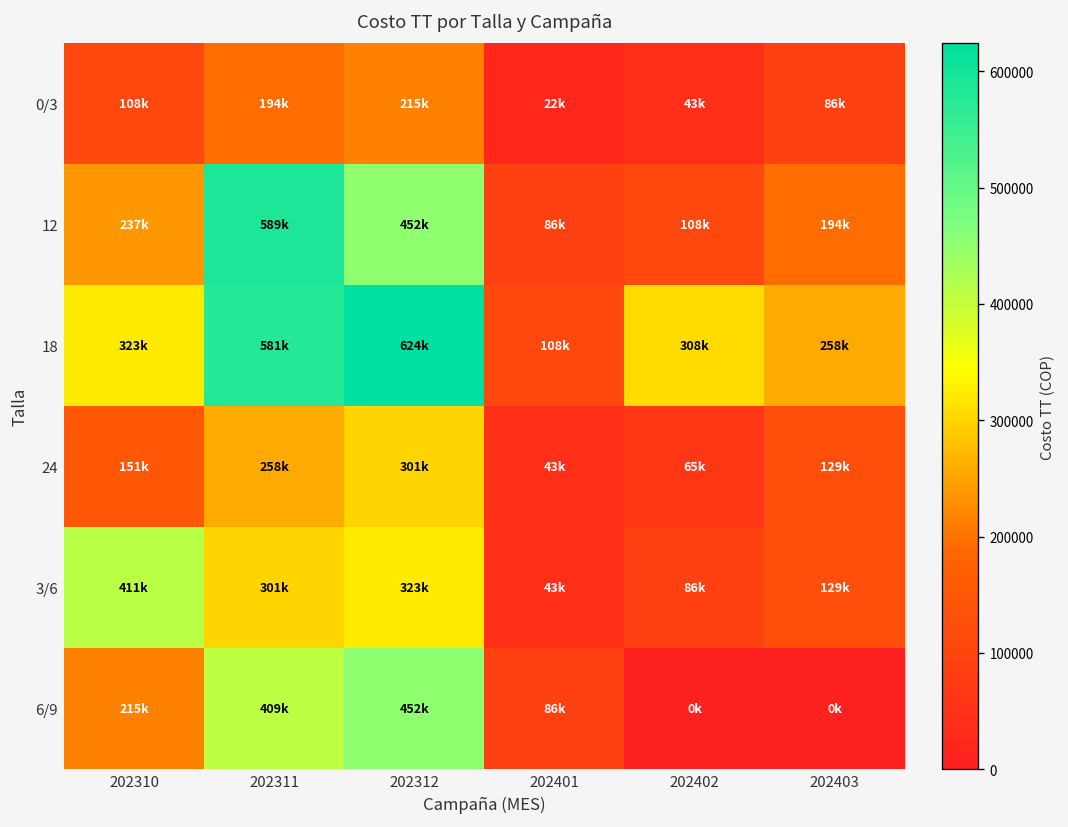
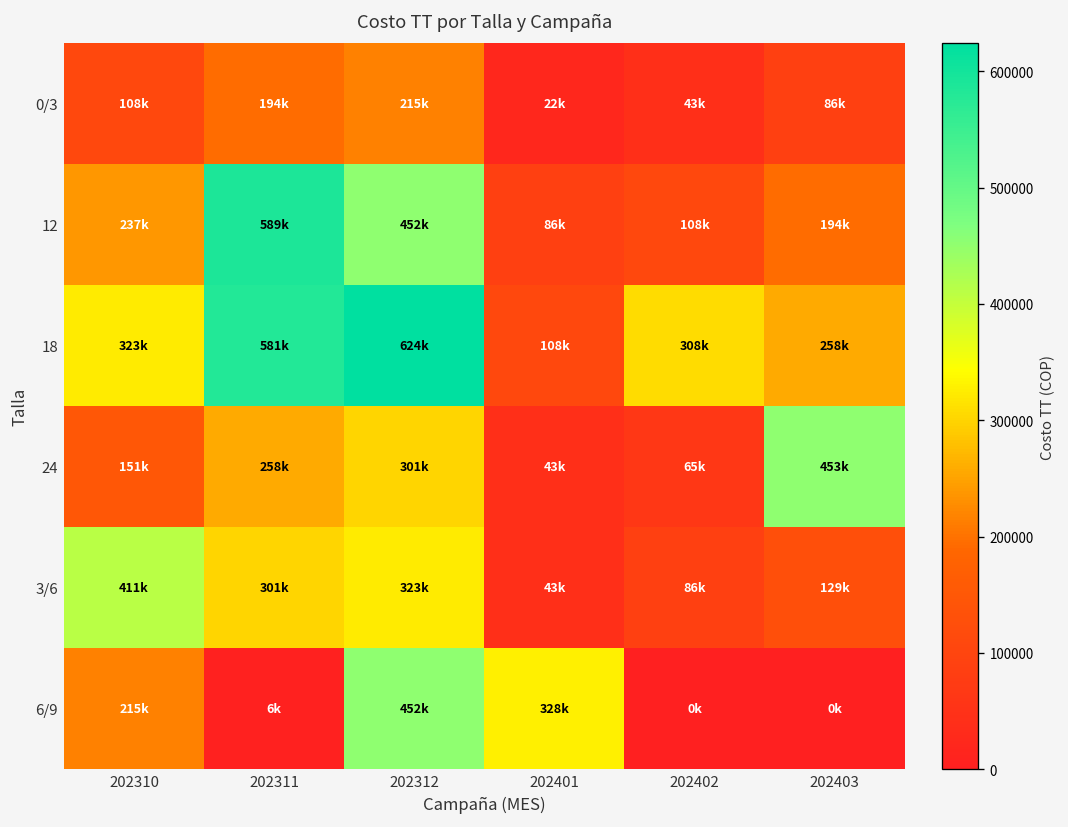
24, 202403: 129k -> 453k
6/9, 202311: 409k -> 6k
6/9, 202401: 86k -> 328k
